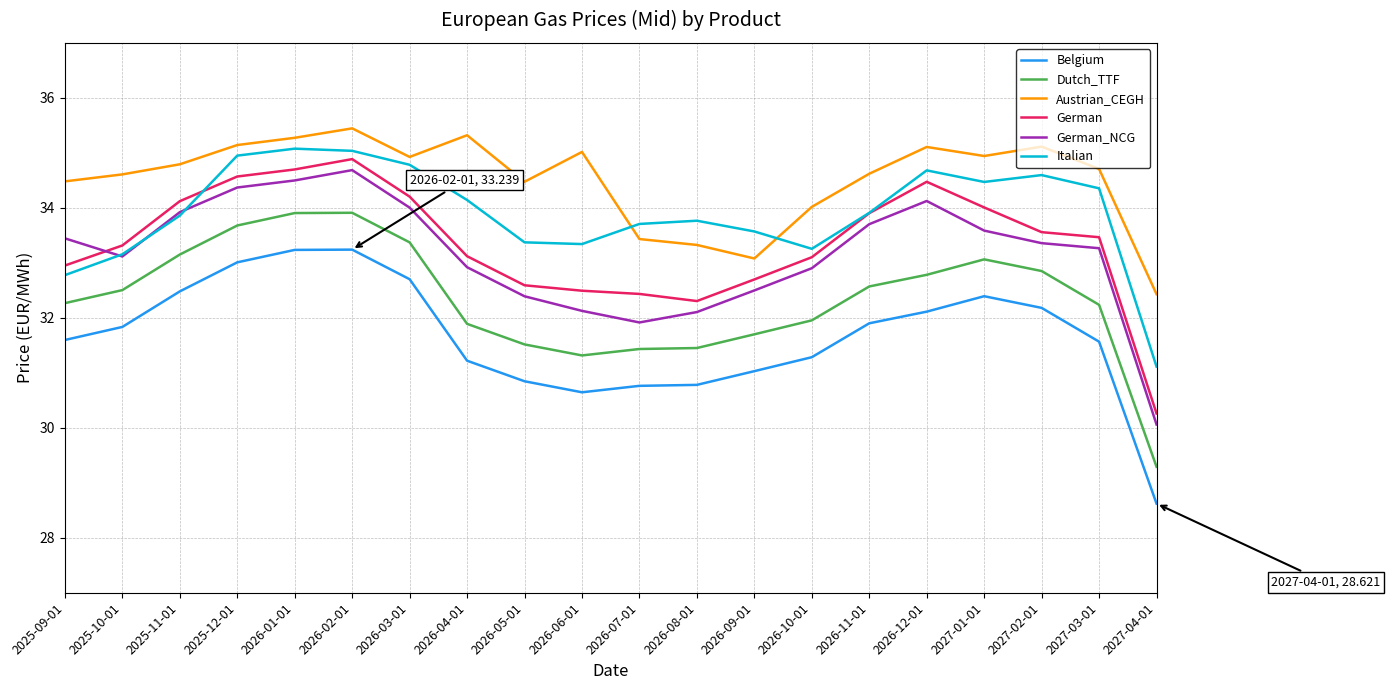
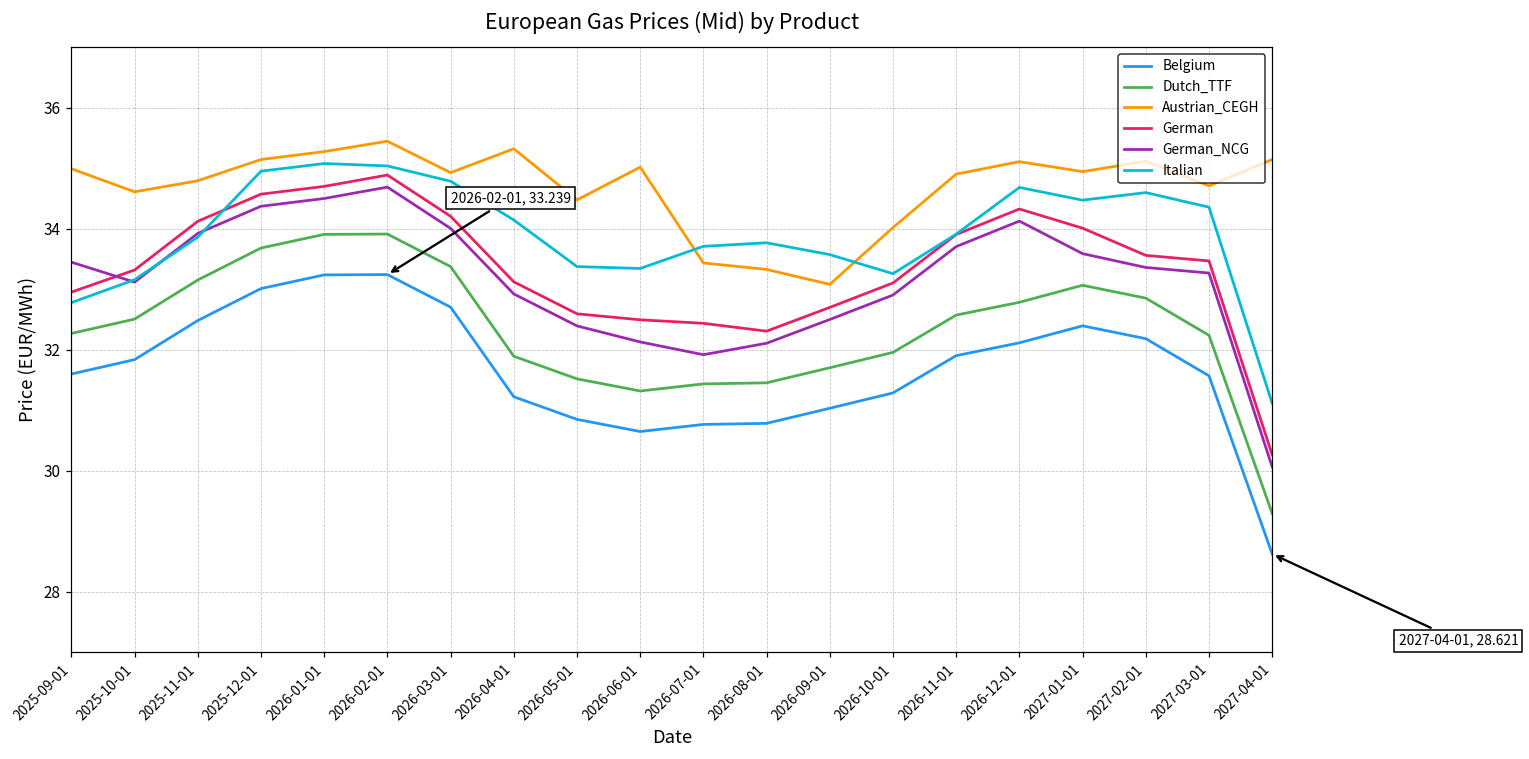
Austrian_CEGH, 2025-09-01: 34.5 -> 35.0
Austrian_CEGH, 2026-11-01: 34.6 -> 34.9
German, 2026-12-01: 34.5 -> 34.3
Austrian_CEGH, 2027-04-01: 32.4 -> 35.1
